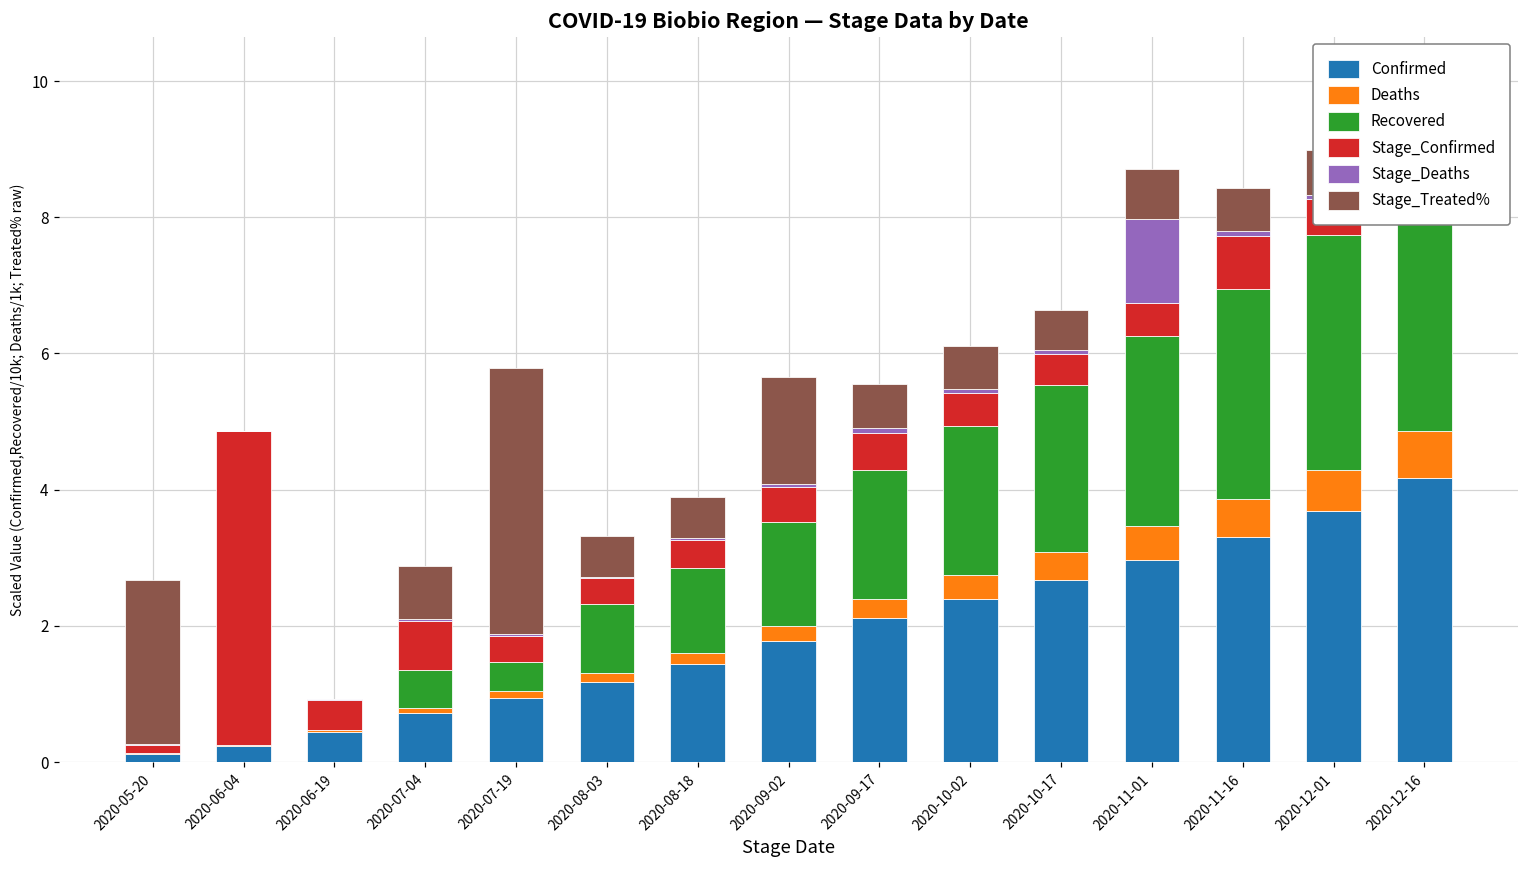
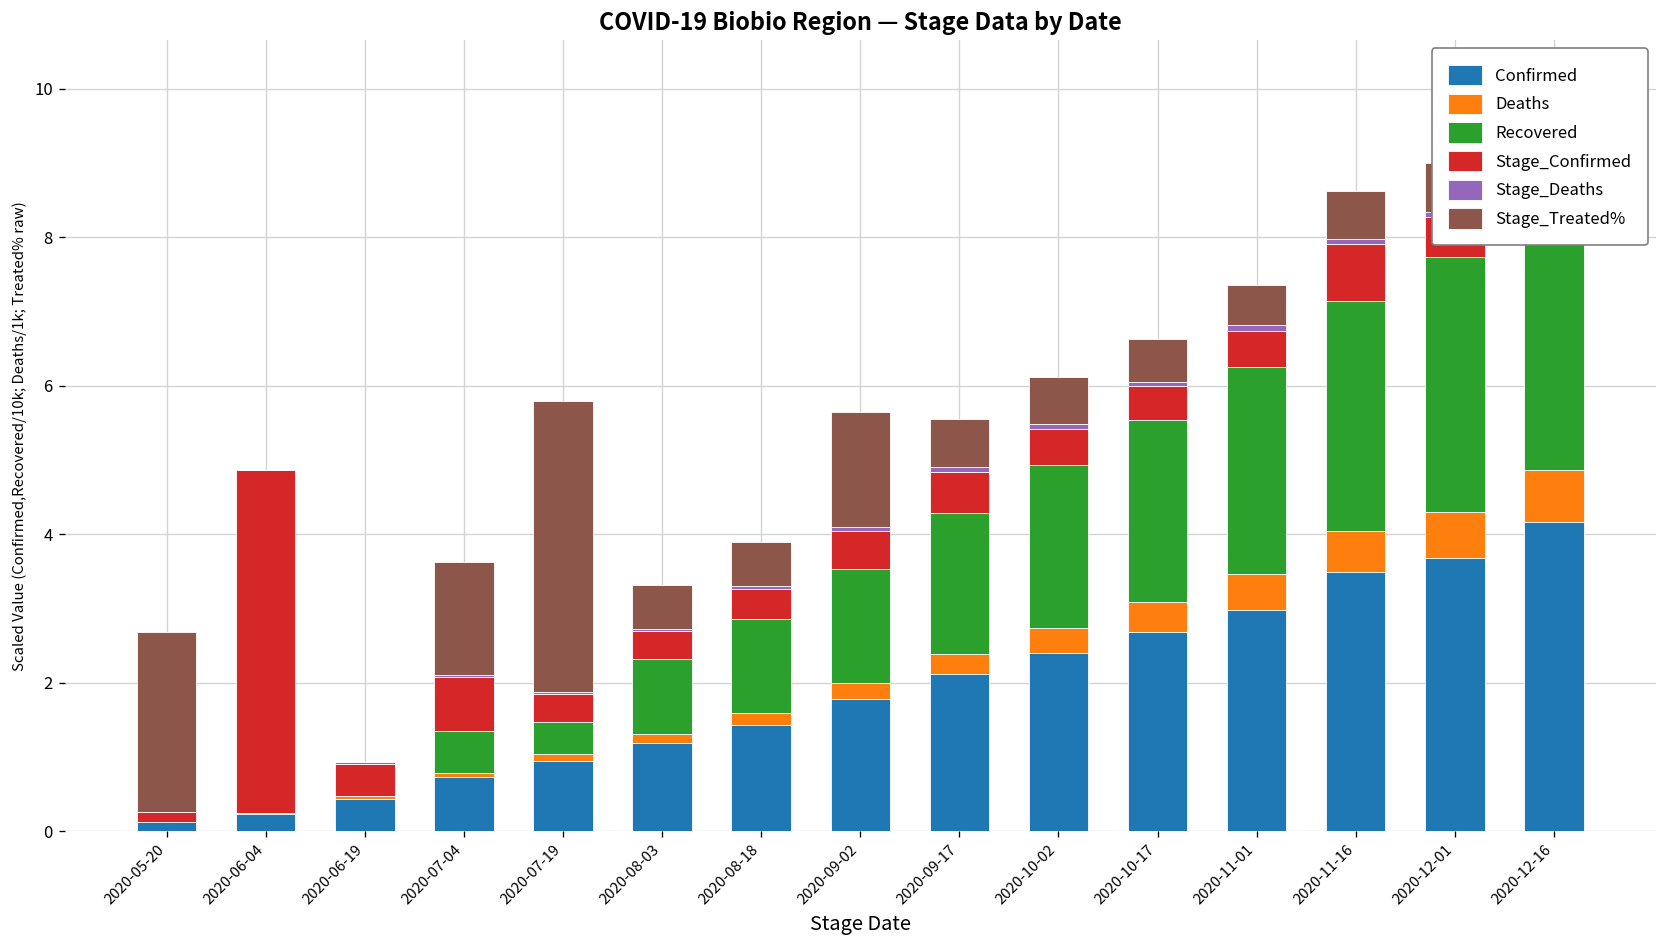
Stage_Treated%, 2020-07-04: 0.8 -> 1.5
Stage_Deaths, 2020-11-01: 1.2 -> 0.1
Stage_Treated%, 2020-11-01: 0.7 -> 0.5
Confirmed, 2020-11-16: 3.3 -> 3.5
